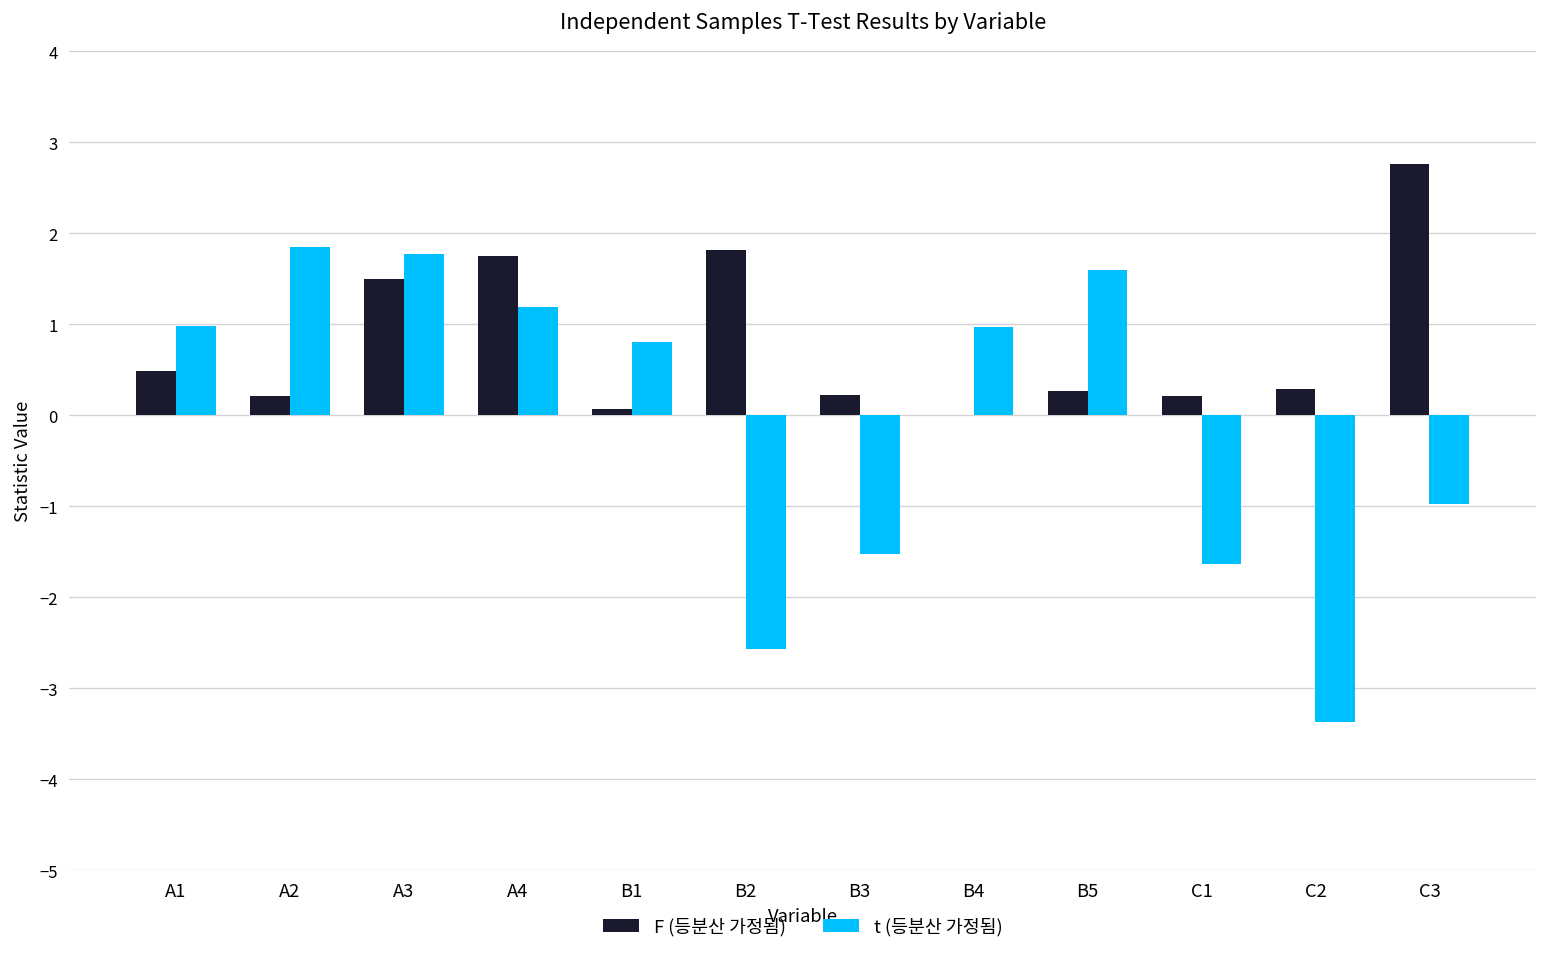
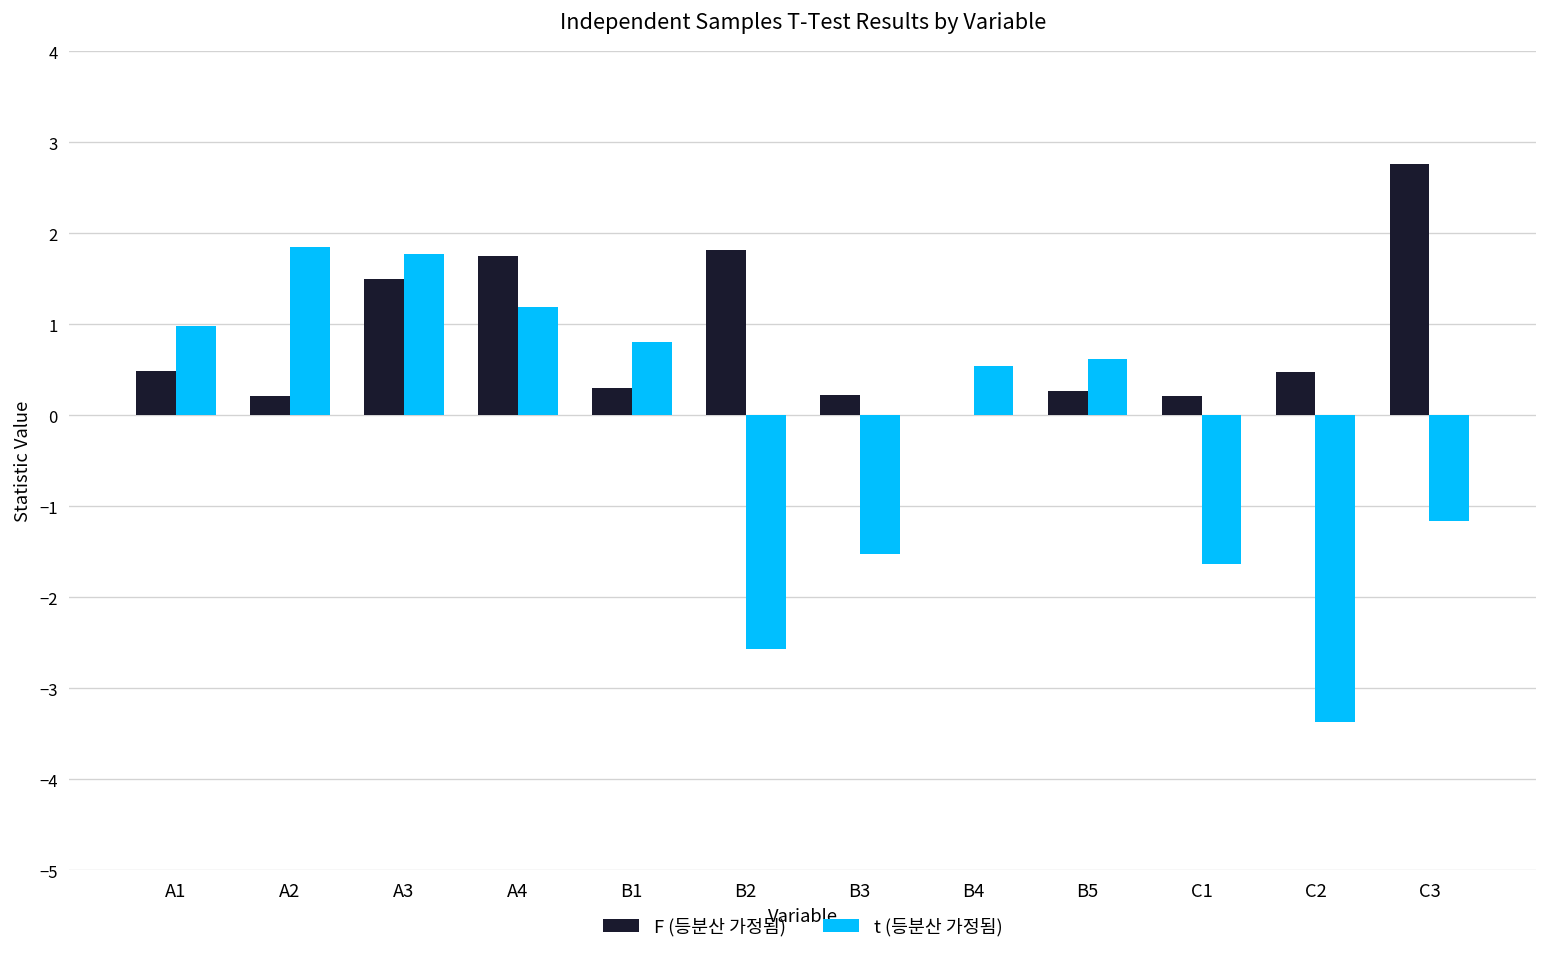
F (등분산 가정됨), B1: 0.1 -> 0.3
t (등분산 가정됨), B4: 1.0 -> 0.5
t (등분산 가정됨), B5: 1.6 -> 0.6
F (등분산 가정됨), C2: 0.3 -> 0.5
t (등분산 가정됨), C3: -1.0 -> -1.2
